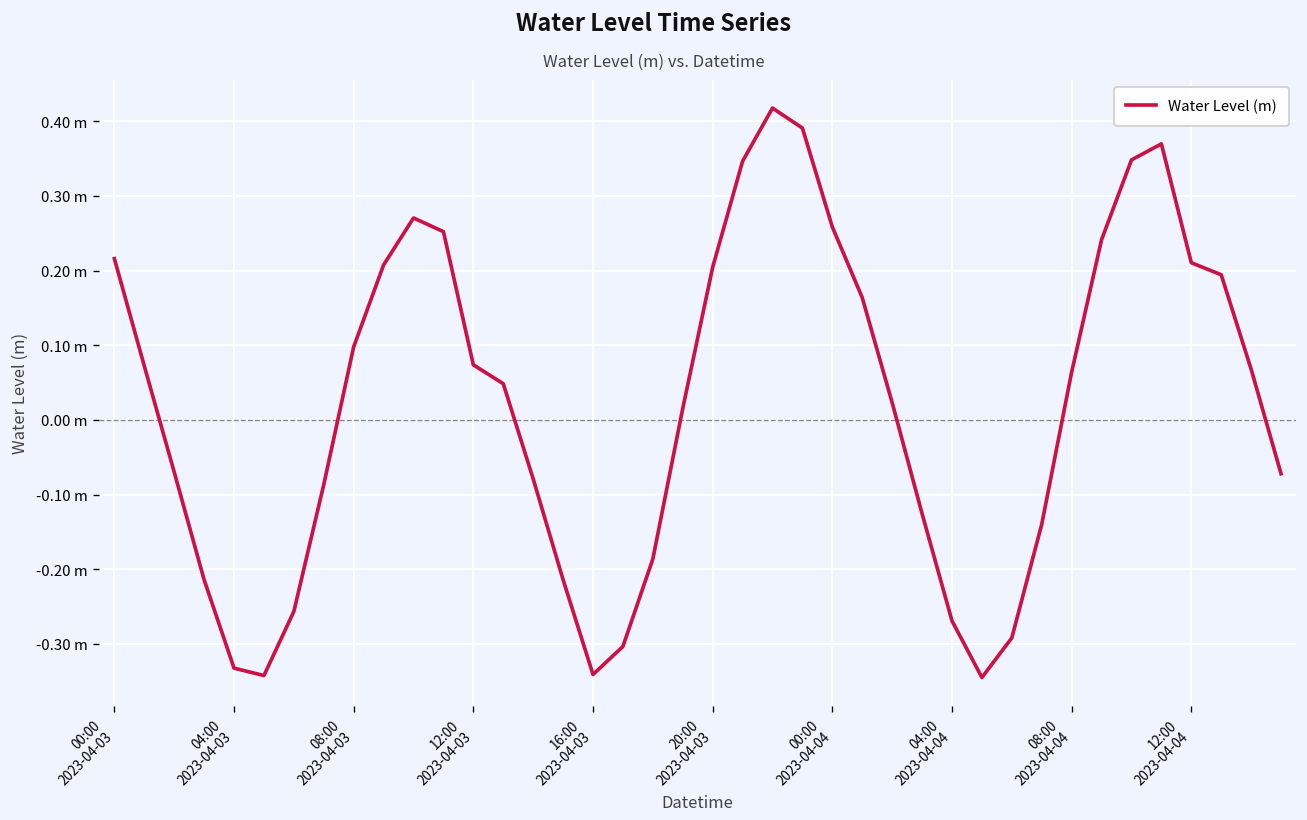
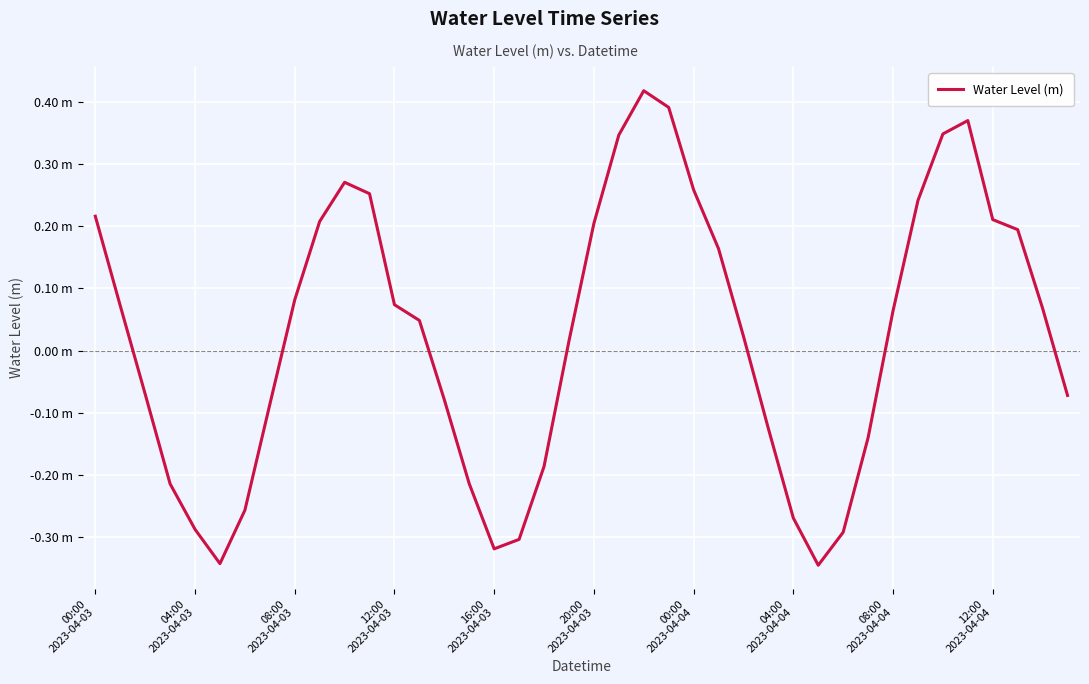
04:00 2023-04-03: -0.33 m -> -0.29 m
08:00 2023-04-03: 0.10 m -> 0.08 m
16:00 2023-04-03: -0.34 m -> -0.32 m
